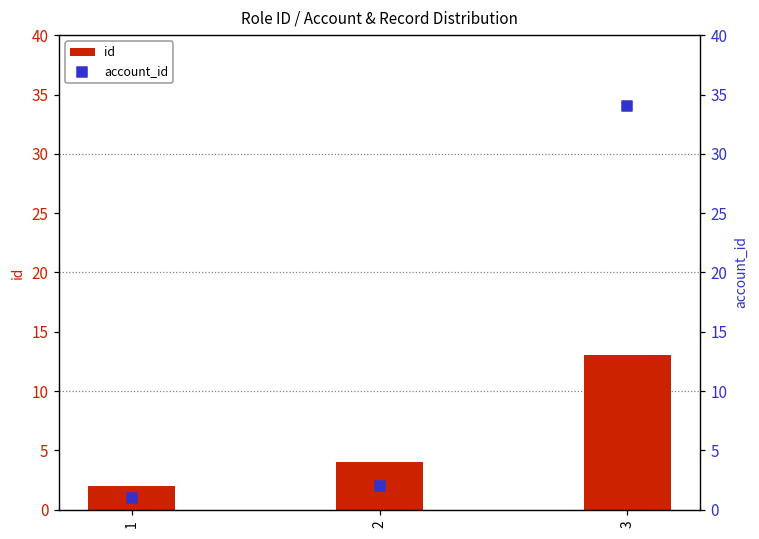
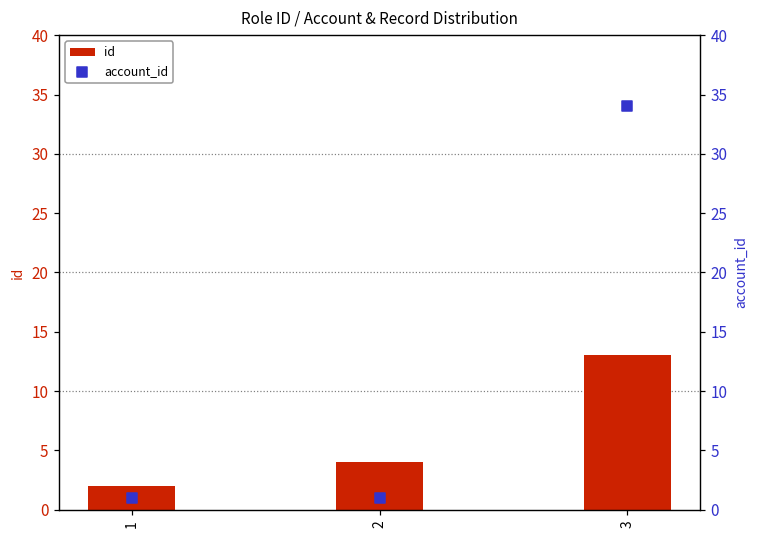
account_id, 2: 2 -> 1
